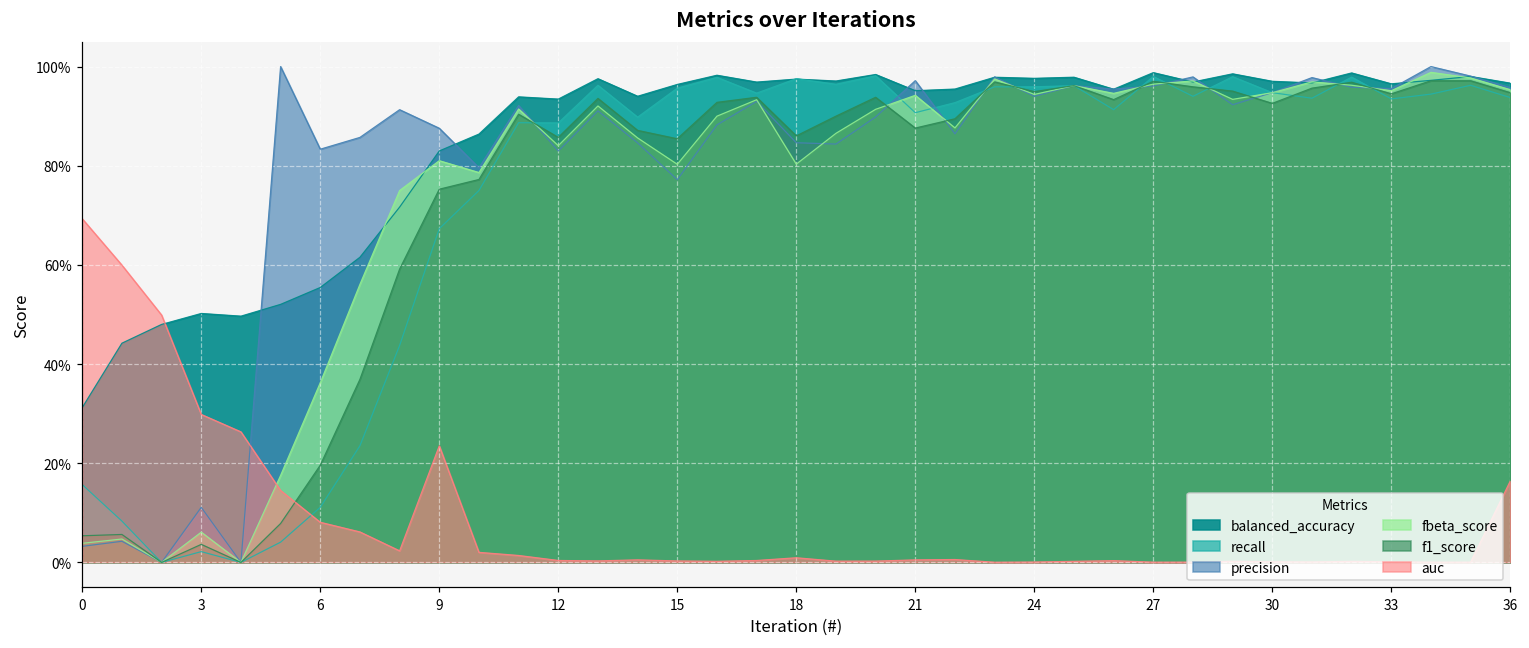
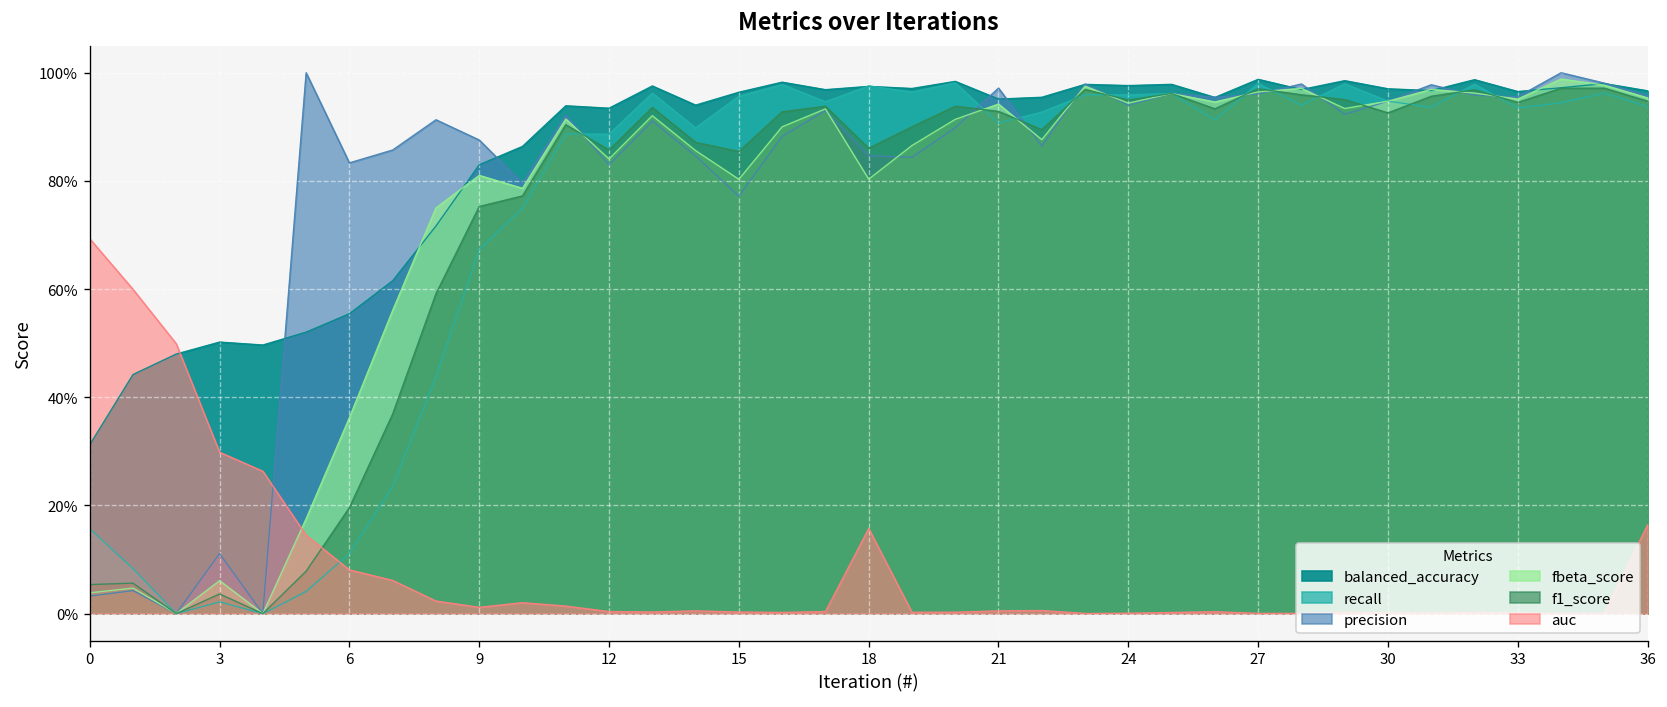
auc, 9: 24% -> 1%
auc, 18: 1% -> 16%
f1_score, 21: 88% -> 93%
